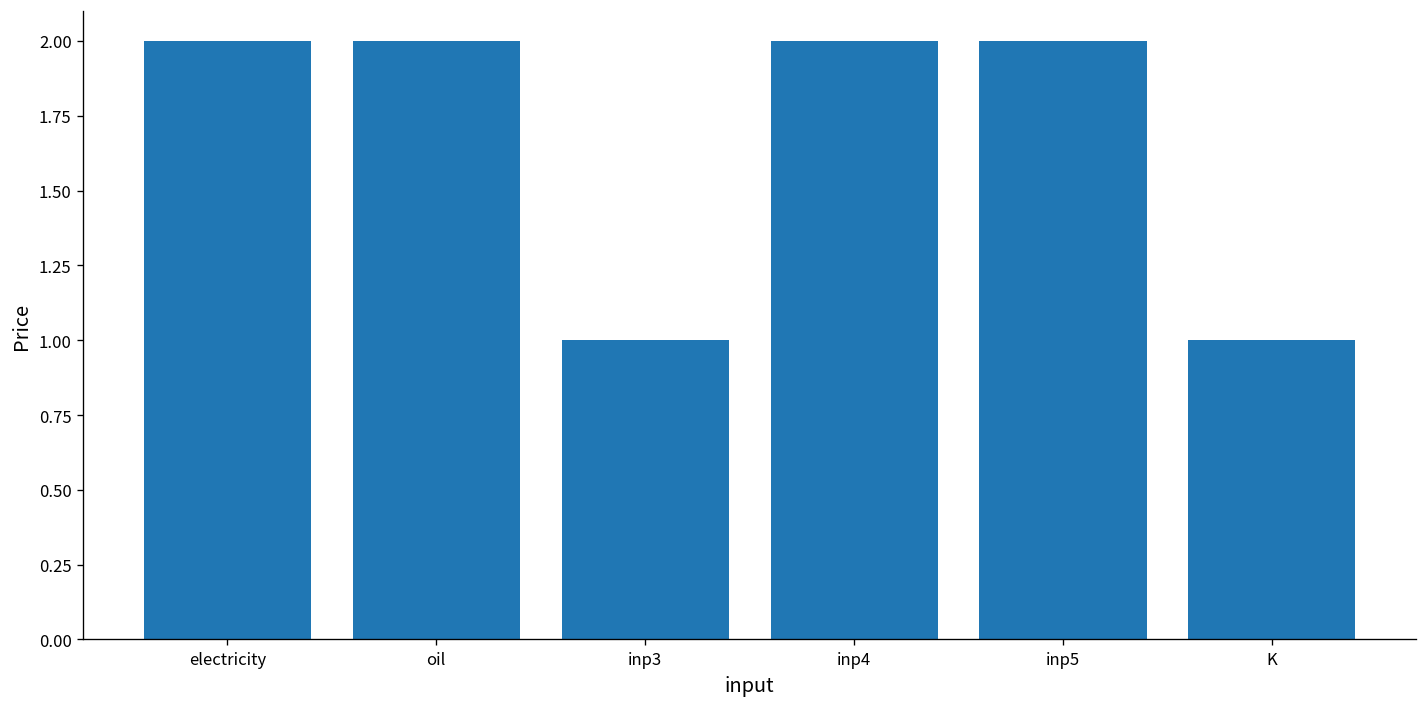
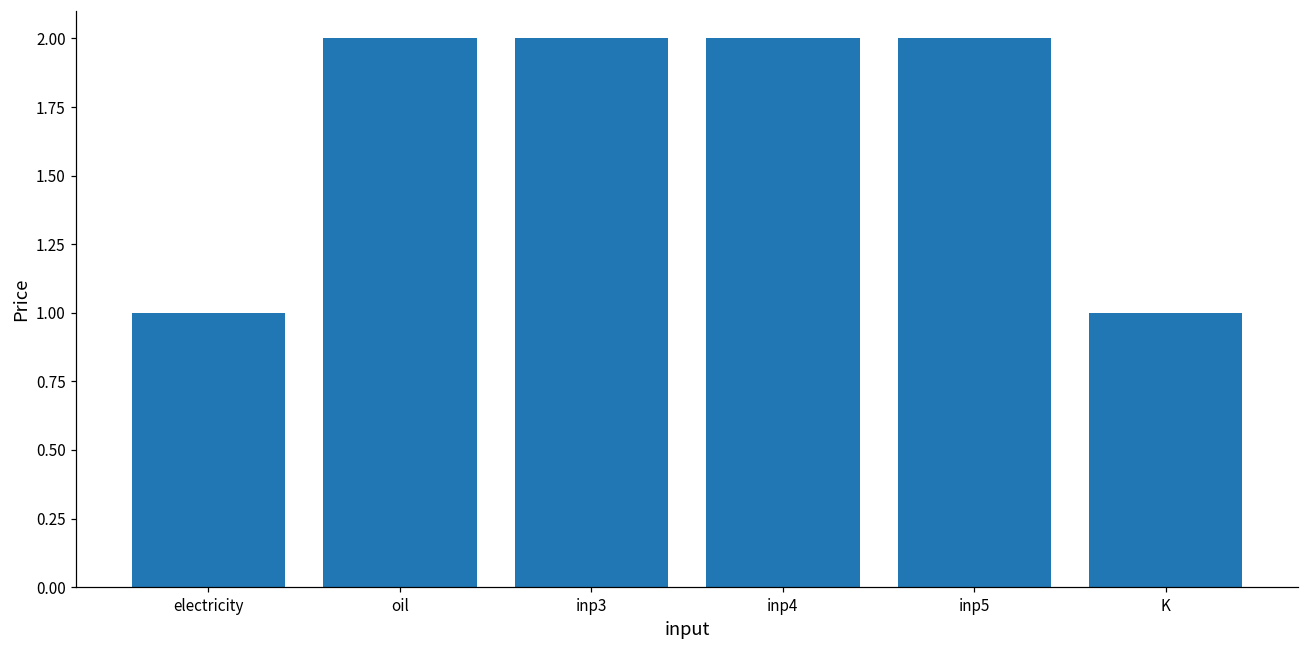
electricity: 2 -> 1
inp3: 1 -> 2
